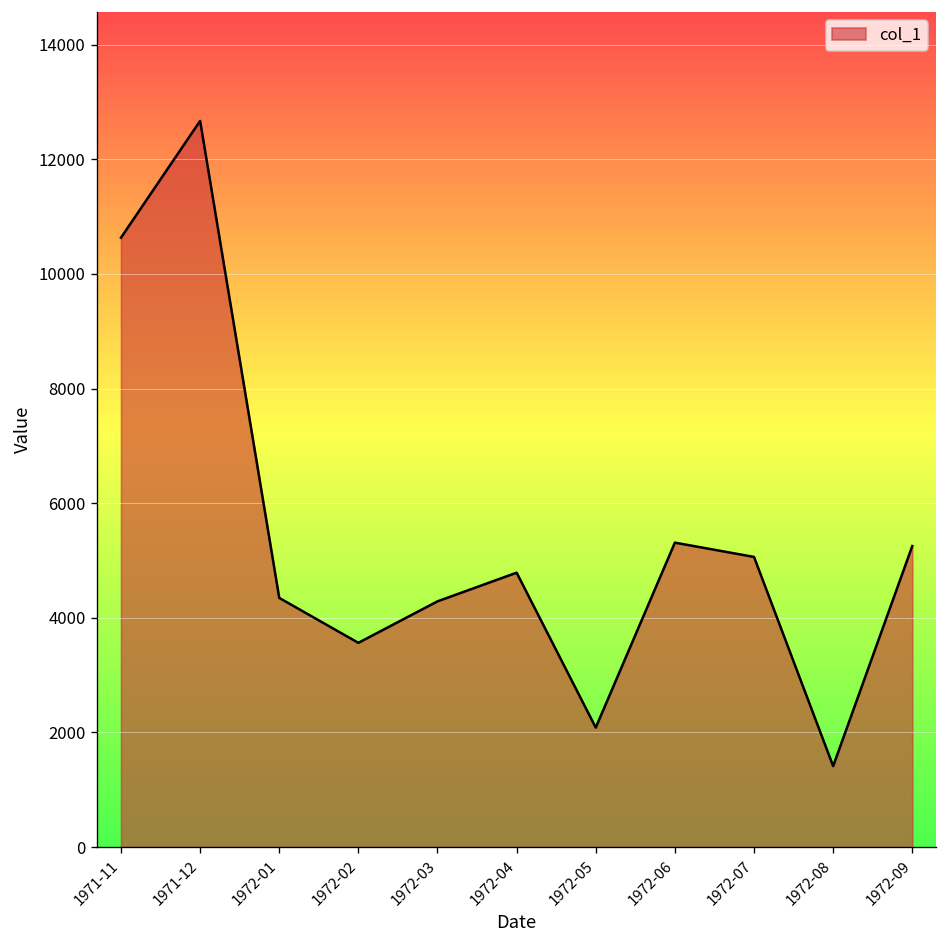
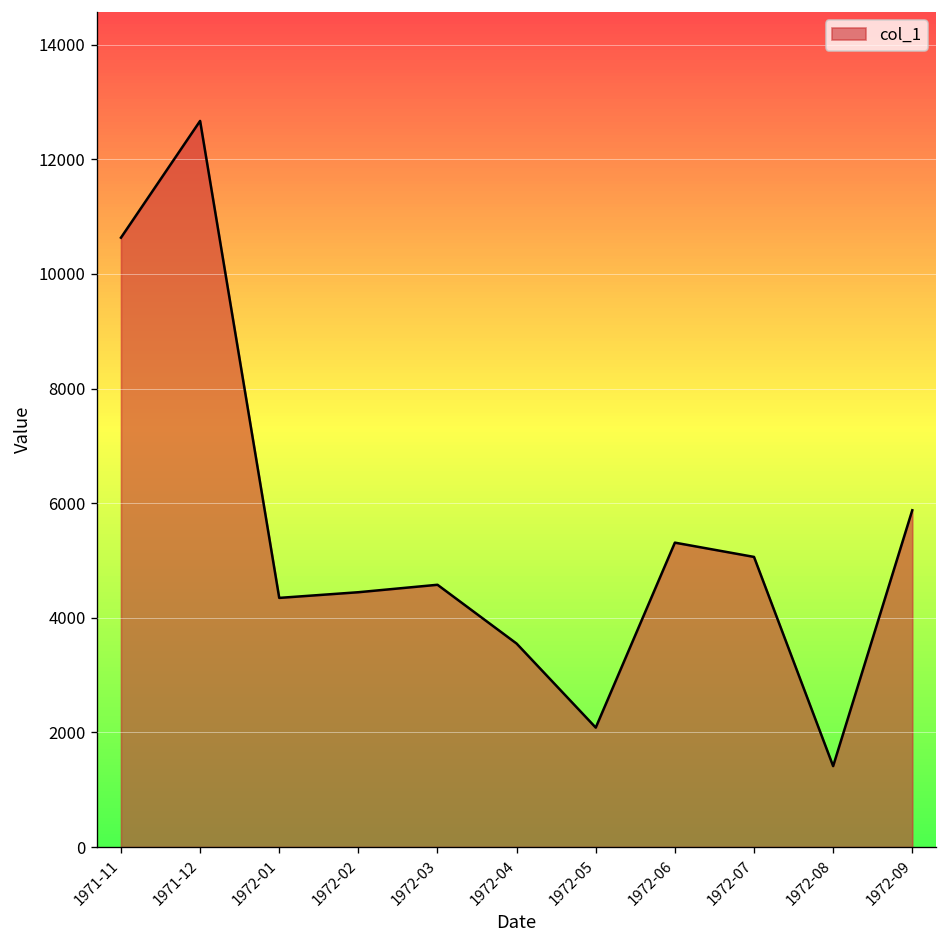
1972-02: 3600 -> 4400
1972-03: 4300 -> 4600
1972-04: 4800 -> 3600
1972-09: 5300 -> 5900
